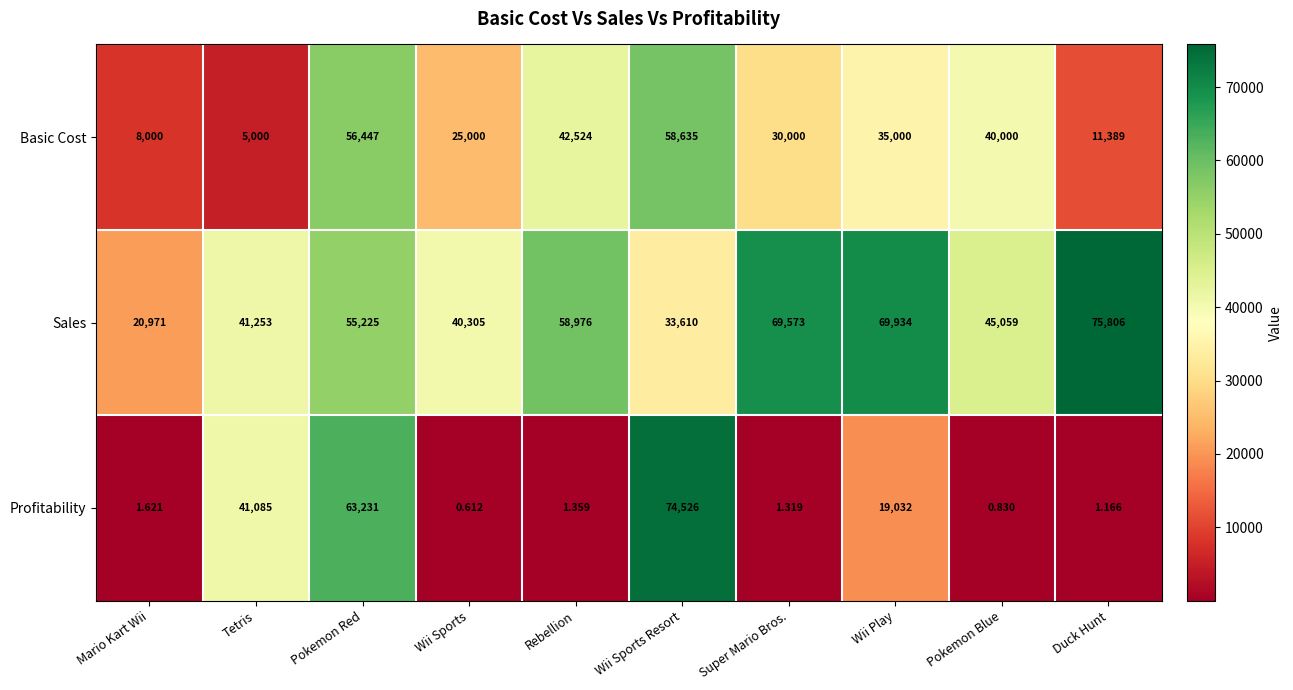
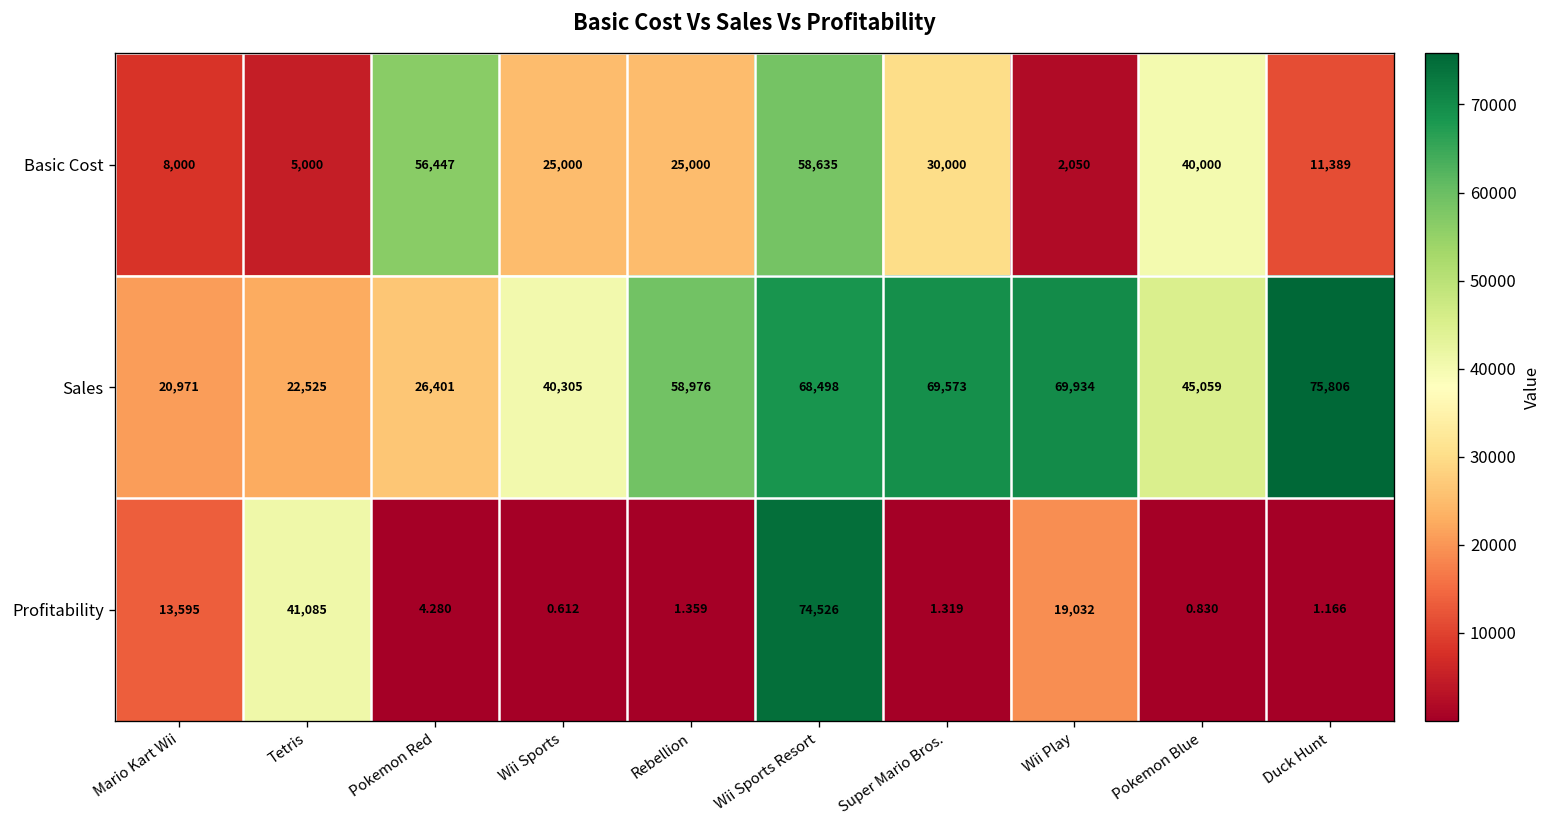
Basic Cost, Rebellion: 42,524 -> 25,000
Basic Cost, Wii Play: 35,000 -> 2,050
Sales, Tetris: 41,253 -> 22,525
Sales, Pokemon Red: 55,225 -> 26,401
Sales, Wii Sports Resort: 33,610 -> 68,498
Profitability, Mario Kart Wii: 1.621 -> 13,595
Profitability, Pokemon Red: 63,231 -> 4.280
